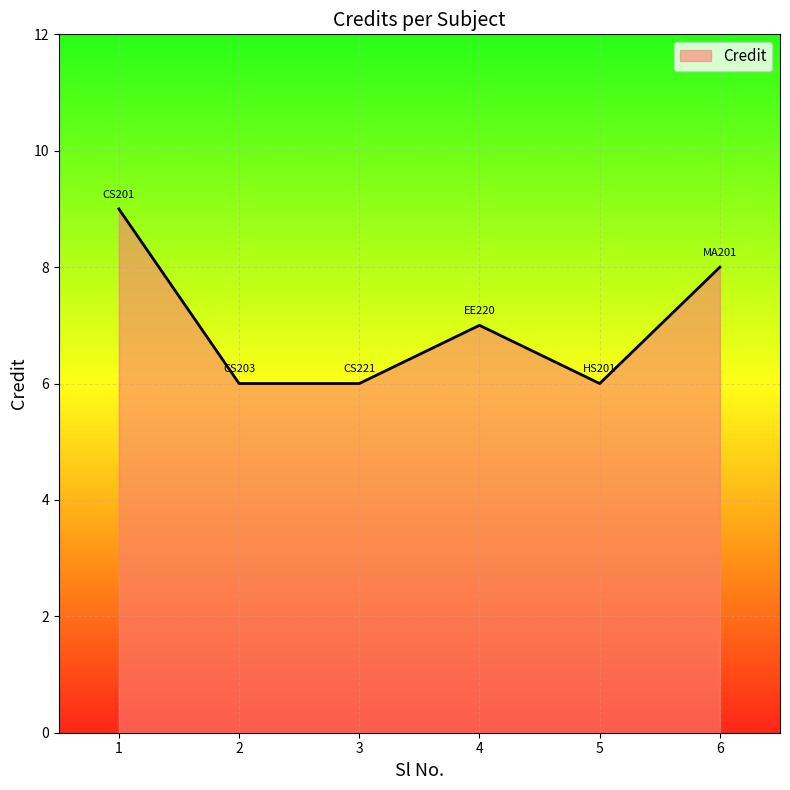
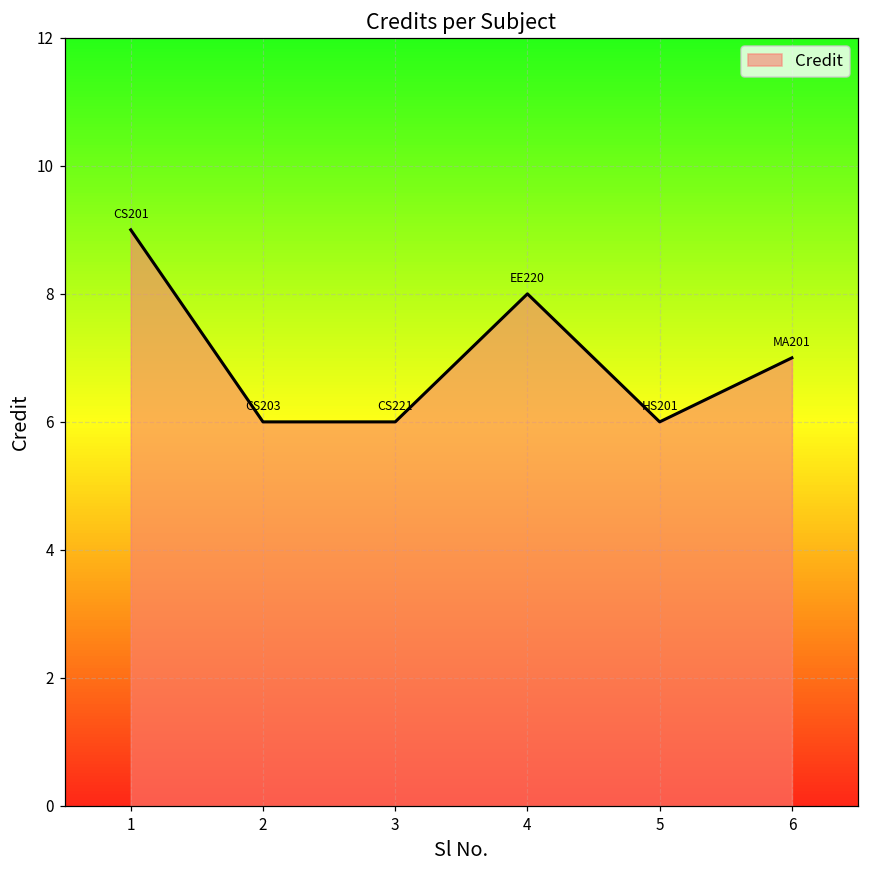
4: 7 -> 8
6: 8 -> 7
